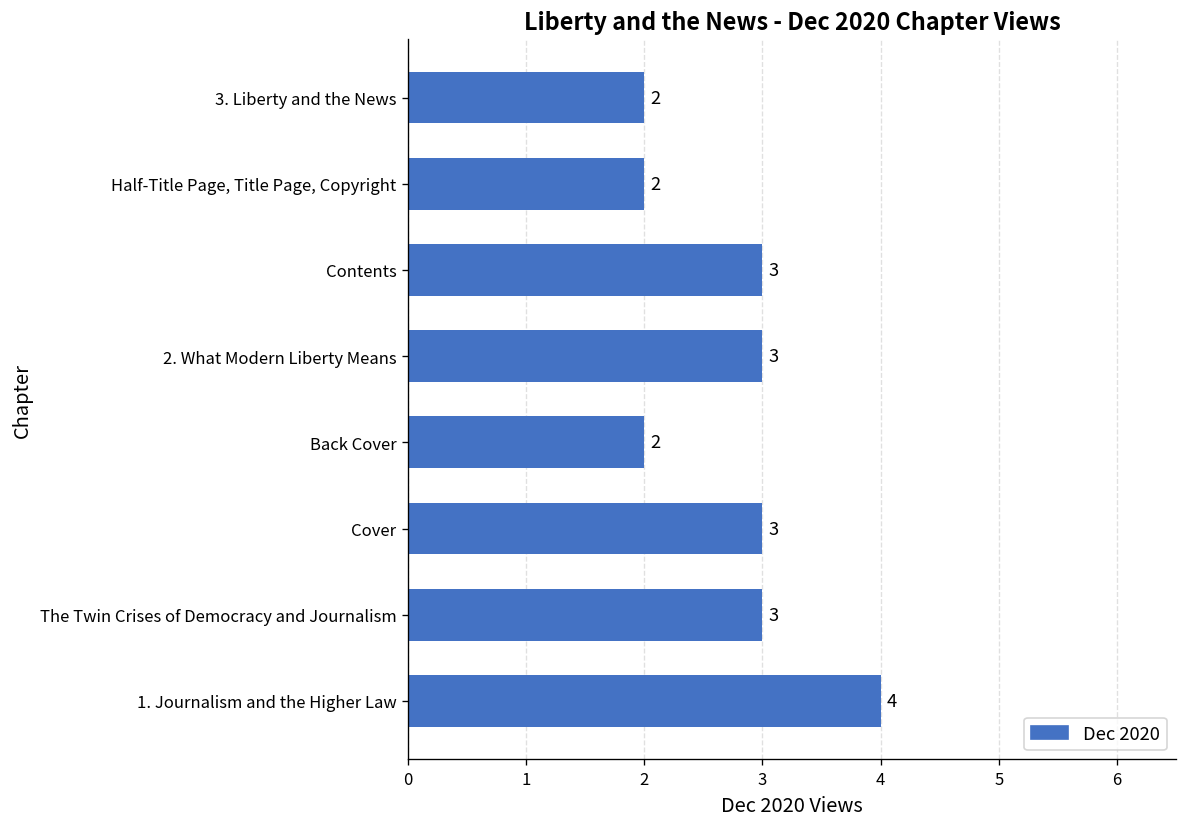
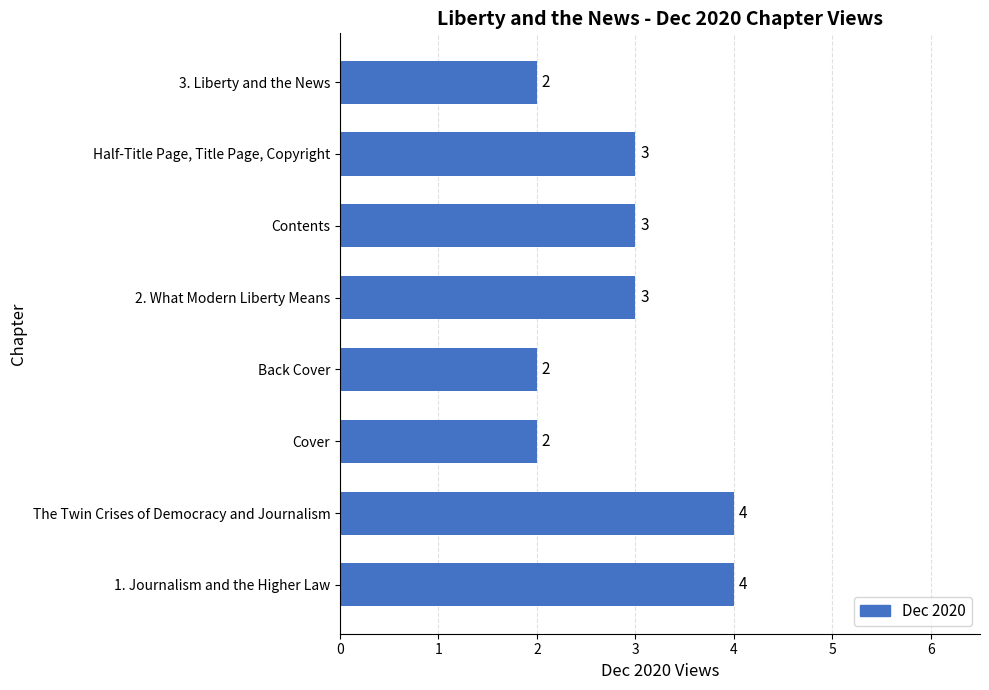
Half-Title Page, Title Page, Copyright: 2 -> 3
Cover: 3 -> 2
The Twin Crises of Democracy and Journalism: 3 -> 4
